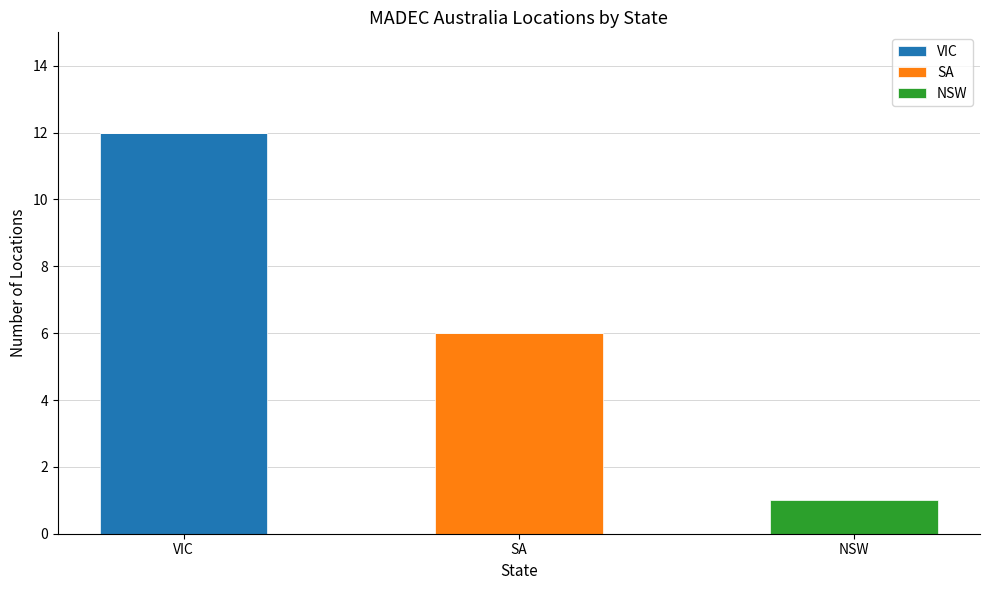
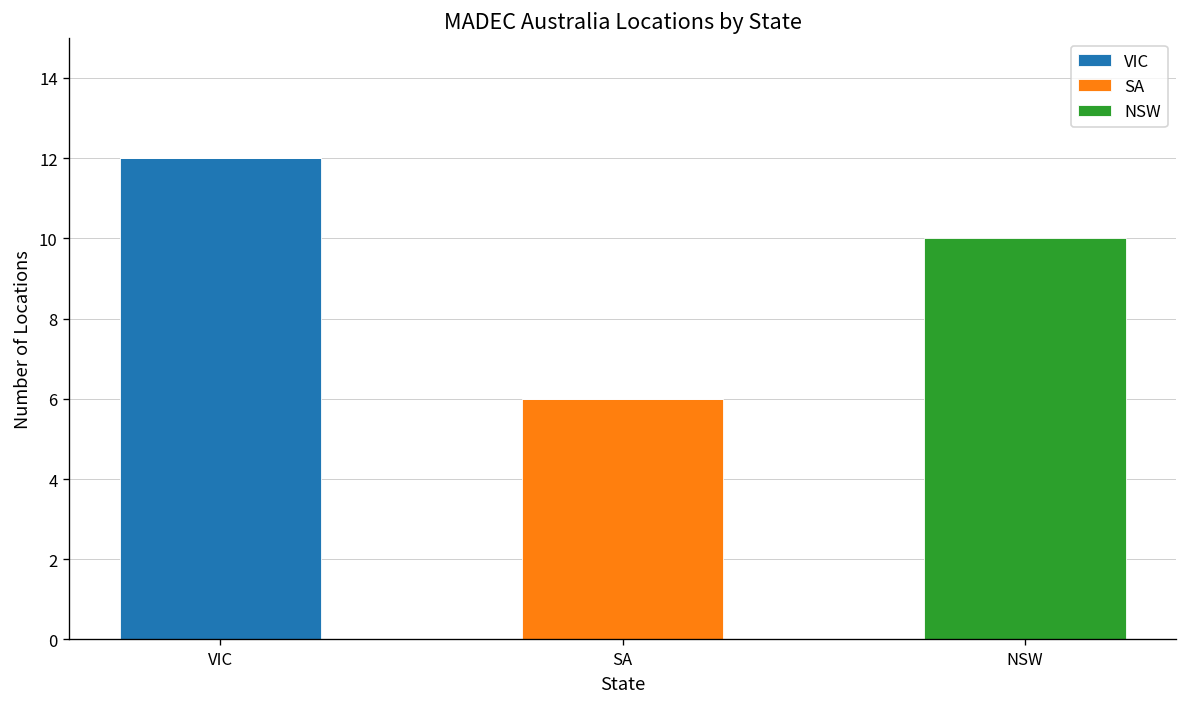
NSW, NSW: 1 -> 10
